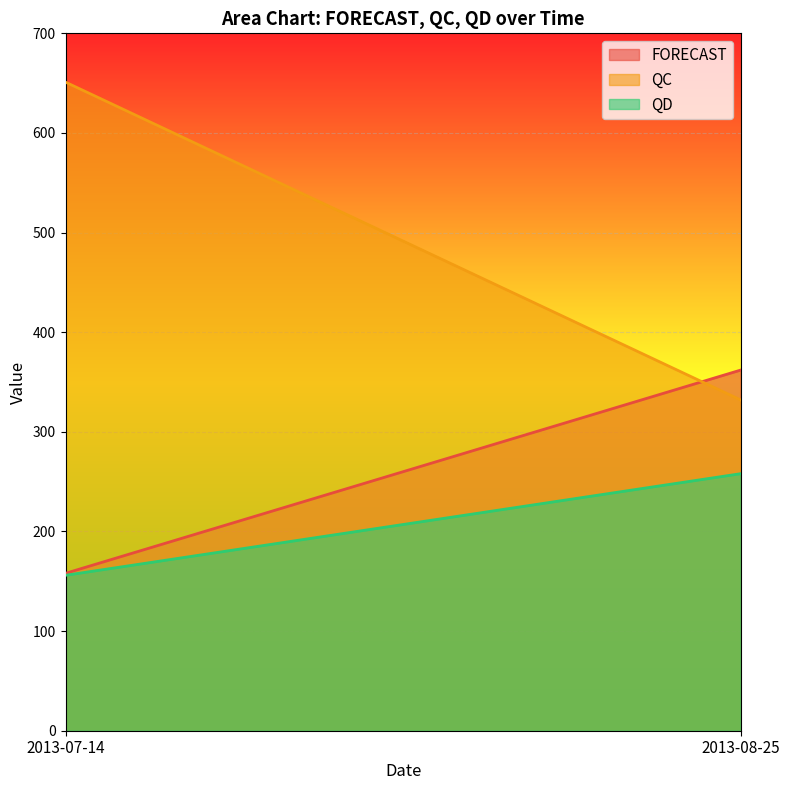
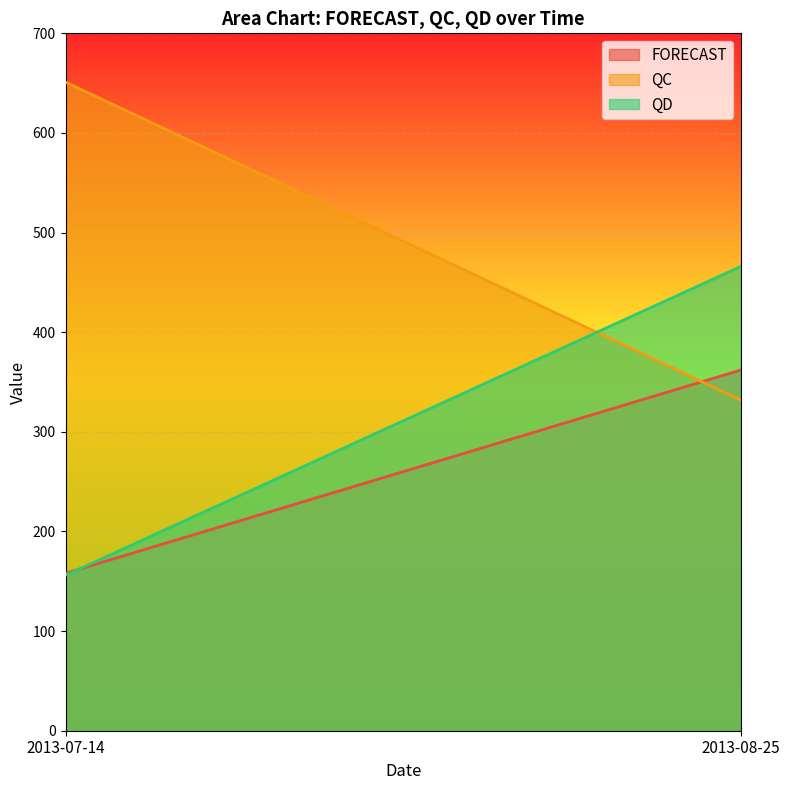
QD, 2013-08-25: 260 -> 470
